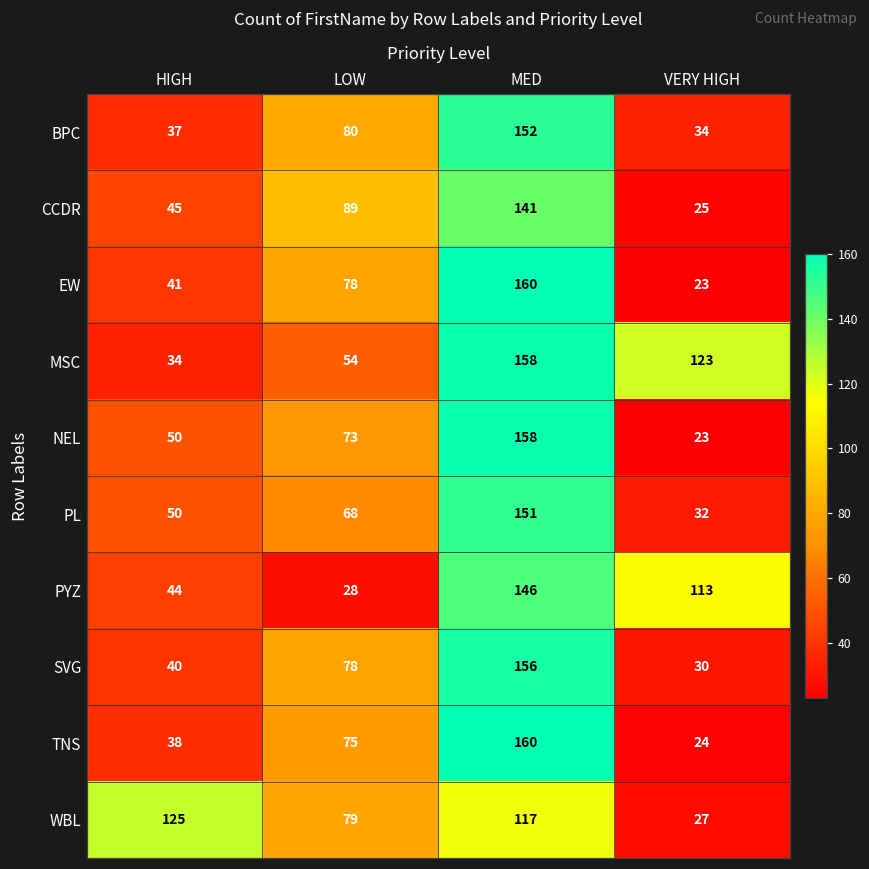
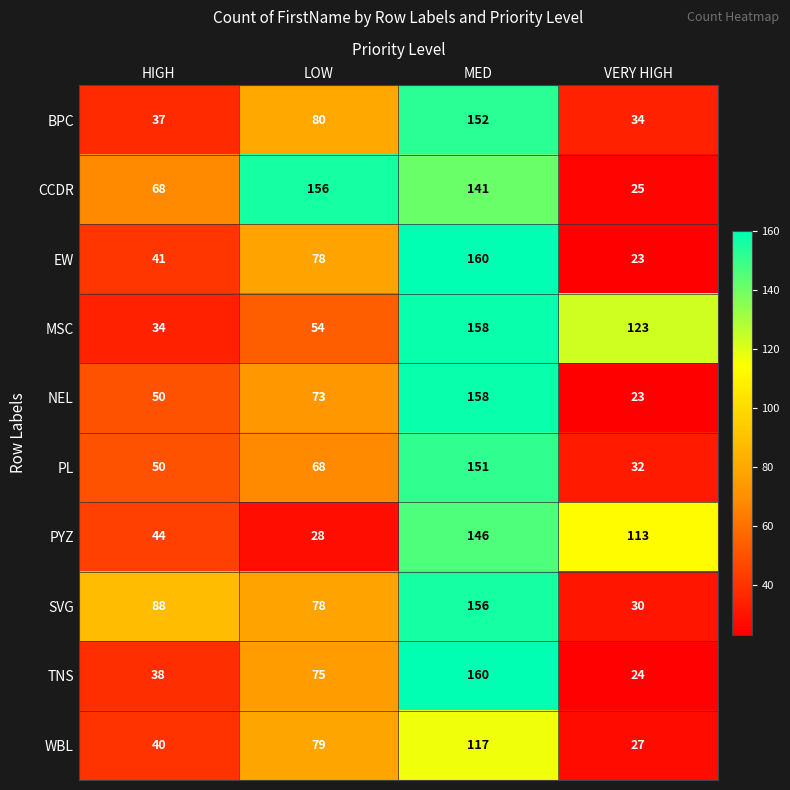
CCDR, HIGH: 45 -> 68
CCDR, LOW: 89 -> 156
SVG, HIGH: 40 -> 88
WBL, HIGH: 125 -> 40
